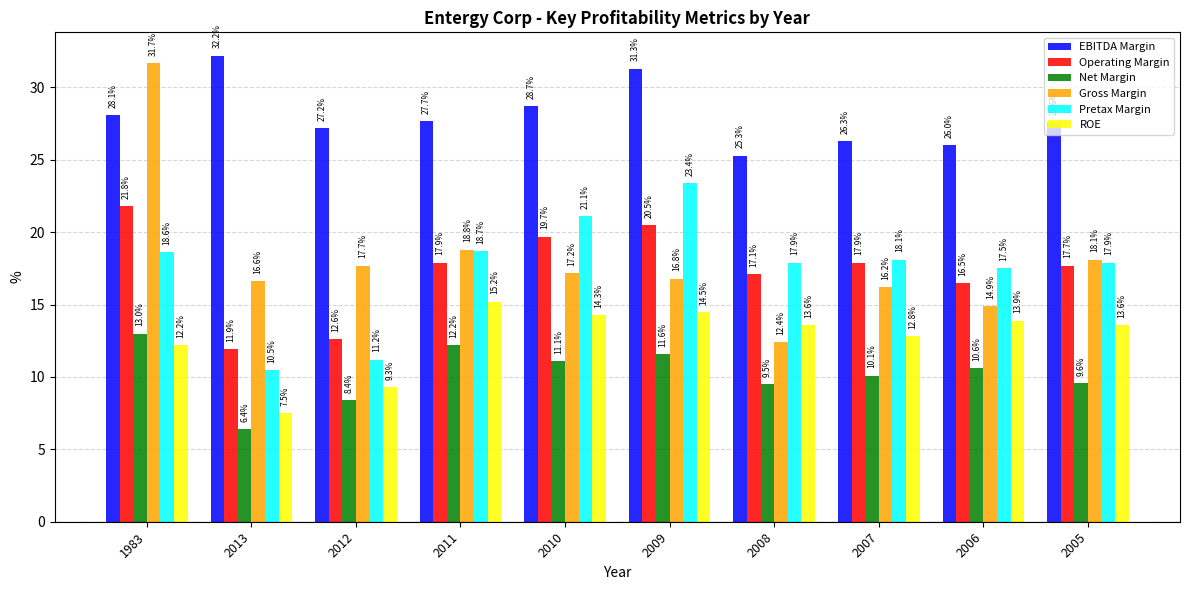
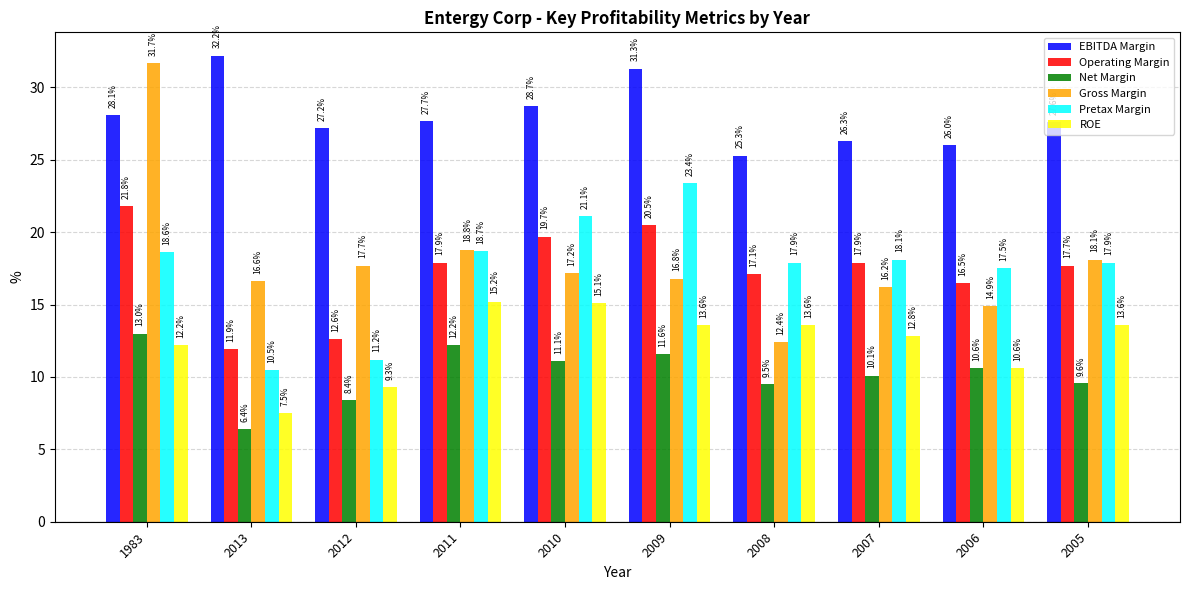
ROE, 2010: 14.3% -> 15.1%
ROE, 2009: 14.5% -> 13.6%
ROE, 2006: 13.9% -> 10.6%
